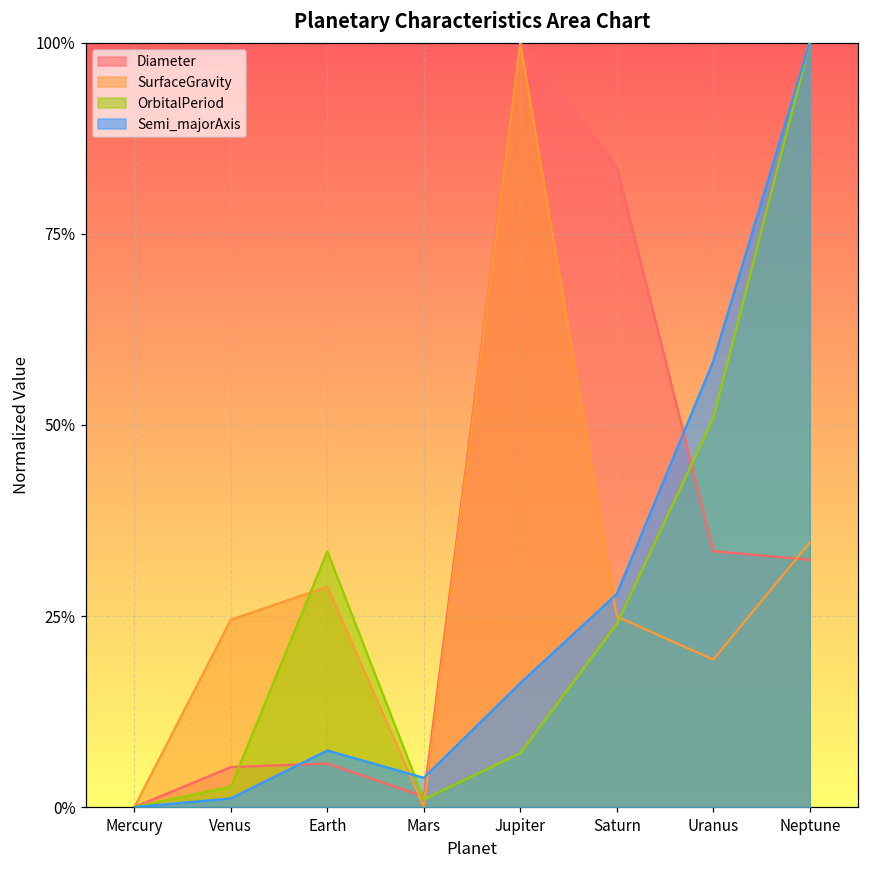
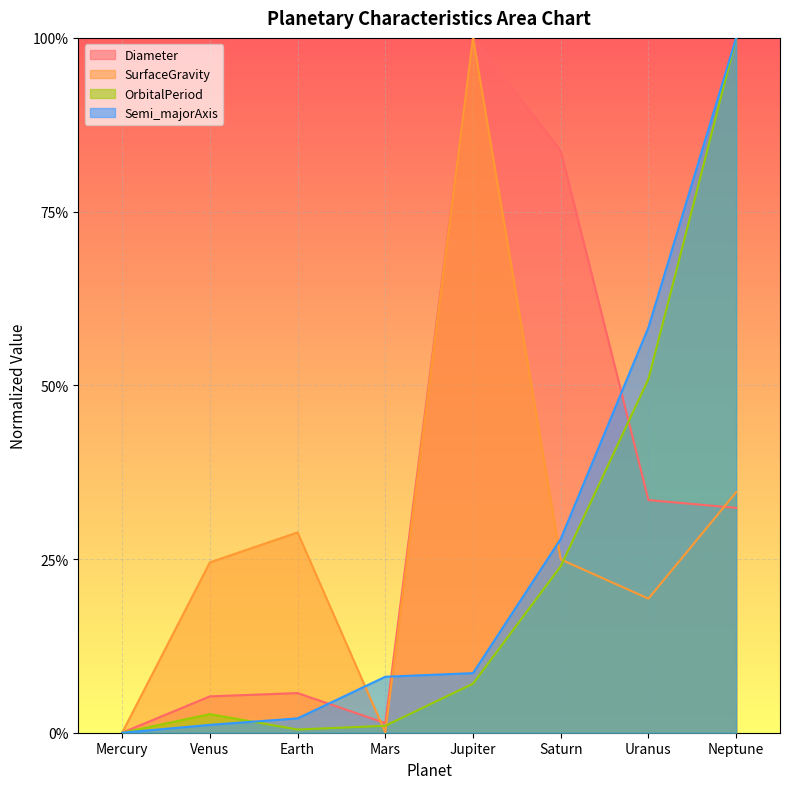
OrbitalPeriod, Earth: 33% -> 0%
Semi_majorAxis, Earth: 7% -> 2%
Semi_majorAxis, Mars: 4% -> 8%
Semi_majorAxis, Jupiter: 16% -> 9%
